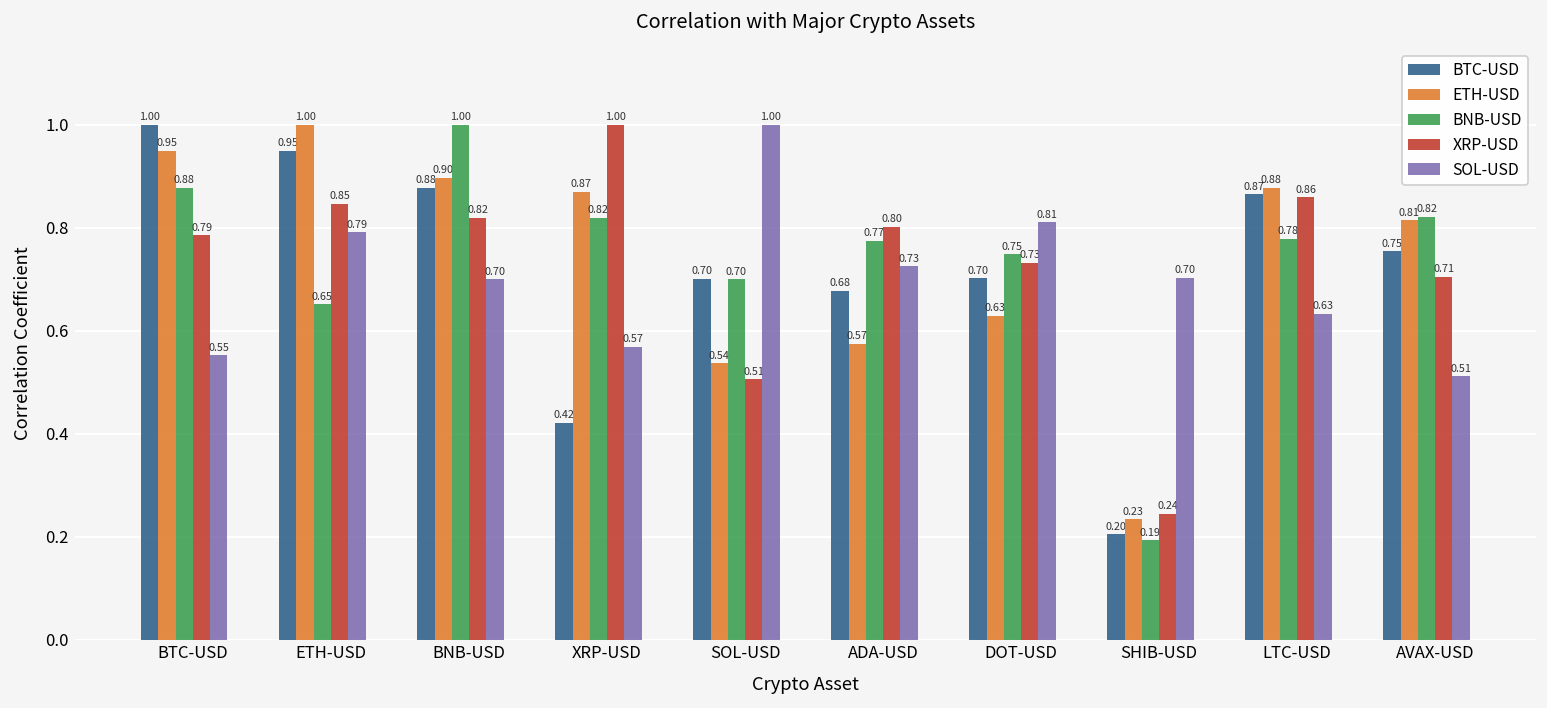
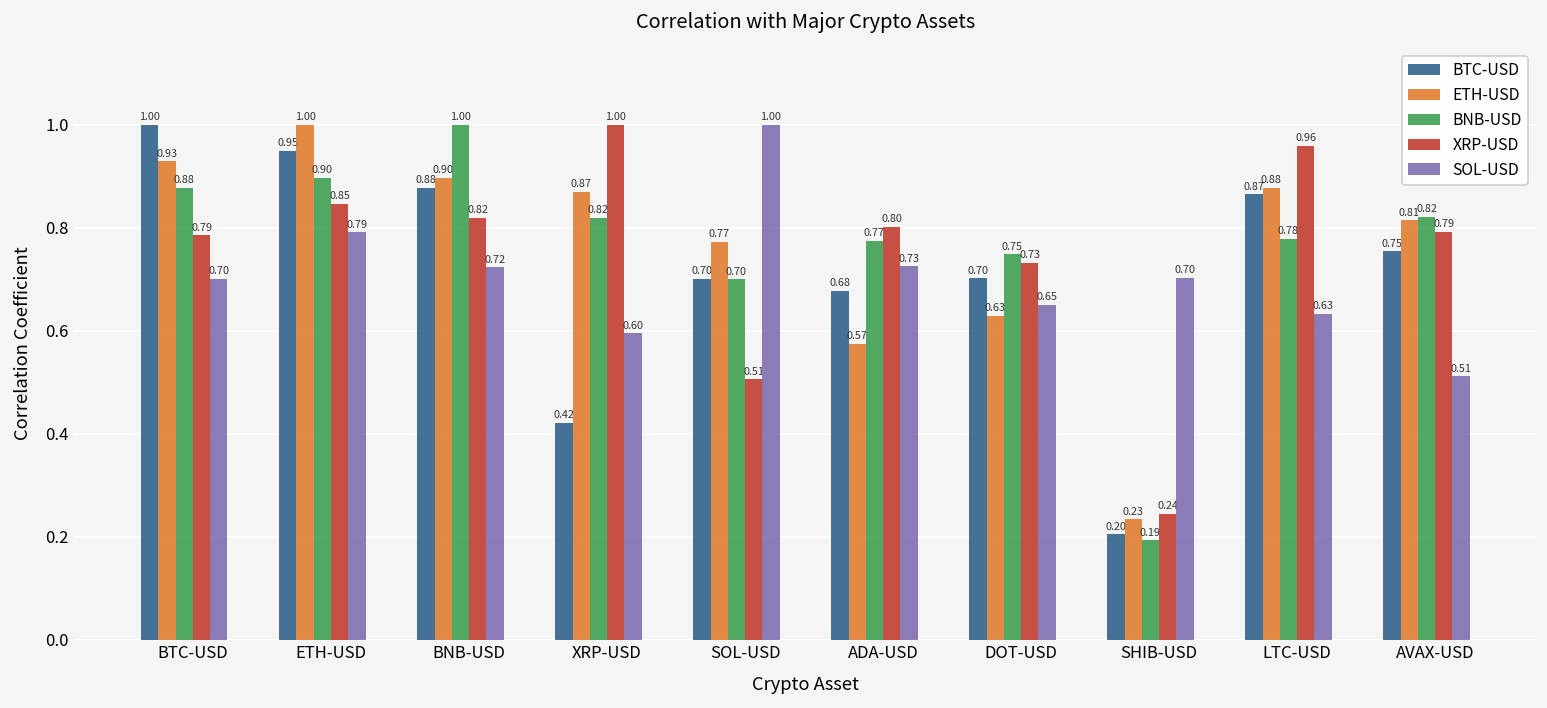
ETH-USD, BTC-USD: 0.95 -> 0.93
SOL-USD, BTC-USD: 0.55 -> 0.70
BNB-USD, ETH-USD: 0.65 -> 0.90
SOL-USD, BNB-USD: 0.70 -> 0.72
SOL-USD, XRP-USD: 0.57 -> 0.60
ETH-USD, SOL-USD: 0.54 -> 0.77
SOL-USD, DOT-USD: 0.81 -> 0.65
XRP-USD, LTC-USD: 0.86 -> 0.96
XRP-USD, AVAX-USD: 0.71 -> 0.79
